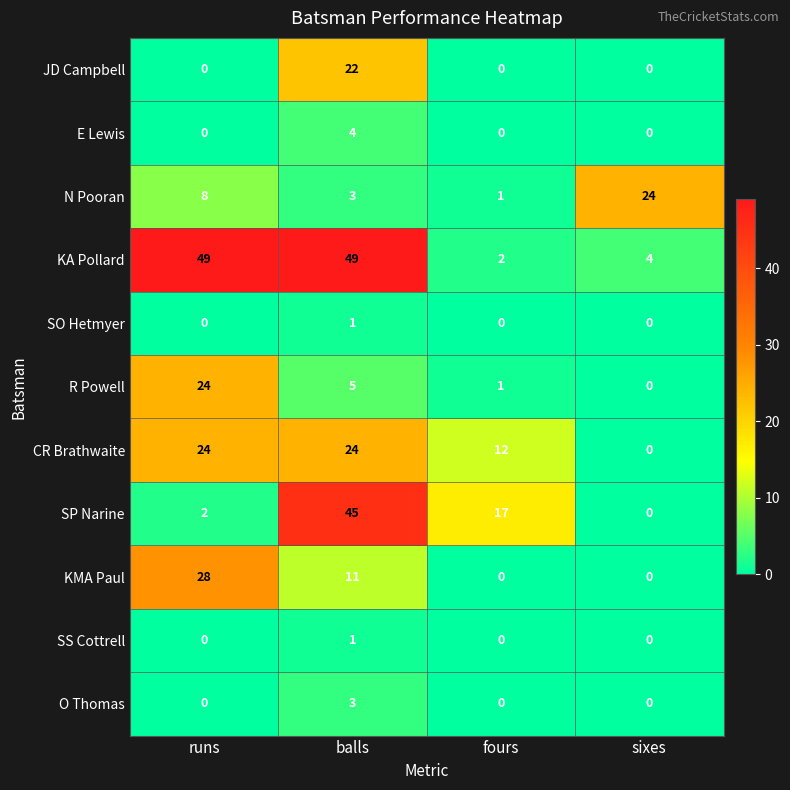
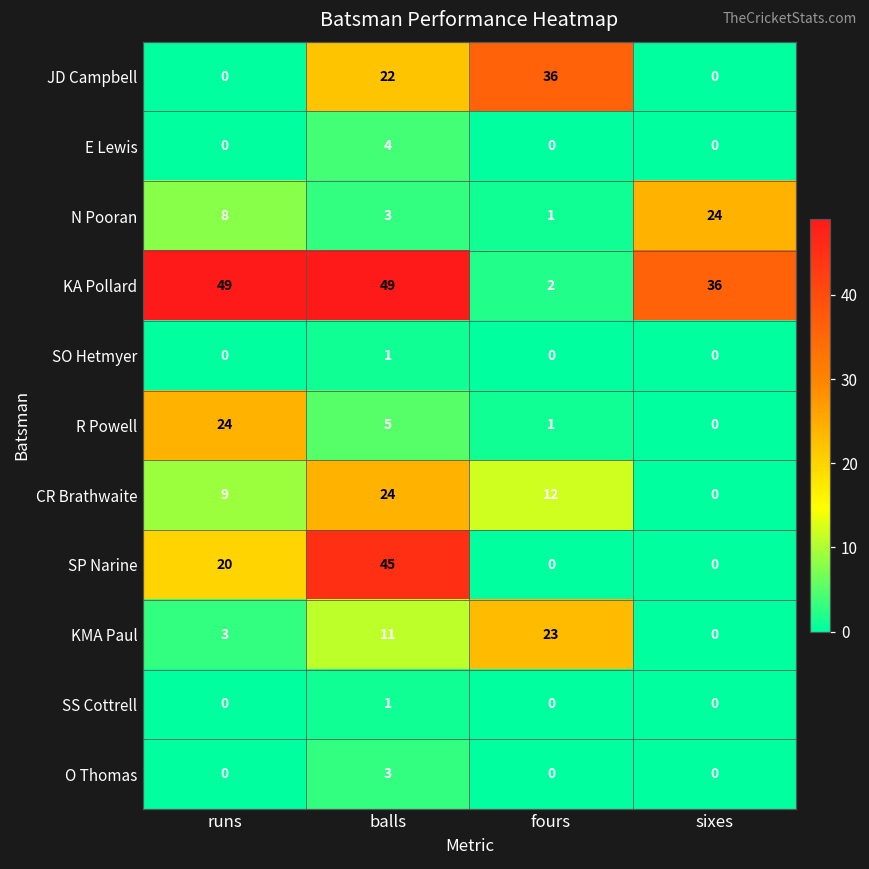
JD Campbell, fours: 0 -> 36
KA Pollard, sixes: 4 -> 36
CR Brathwaite, runs: 24 -> 9
SP Narine, runs: 2 -> 20
SP Narine, fours: 17 -> 0
KMA Paul, runs: 28 -> 3
KMA Paul, fours: 0 -> 23
